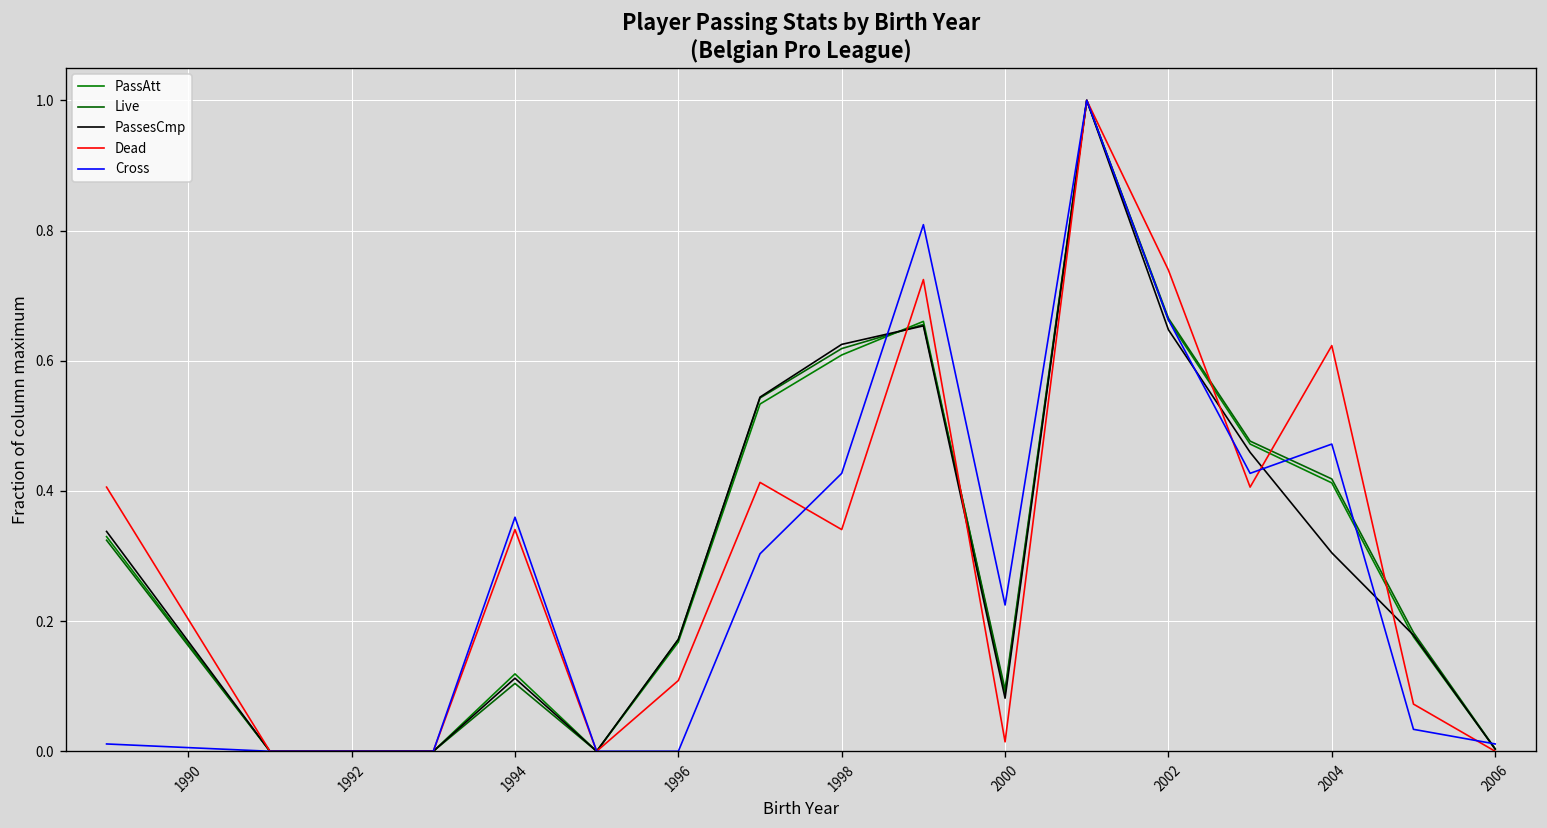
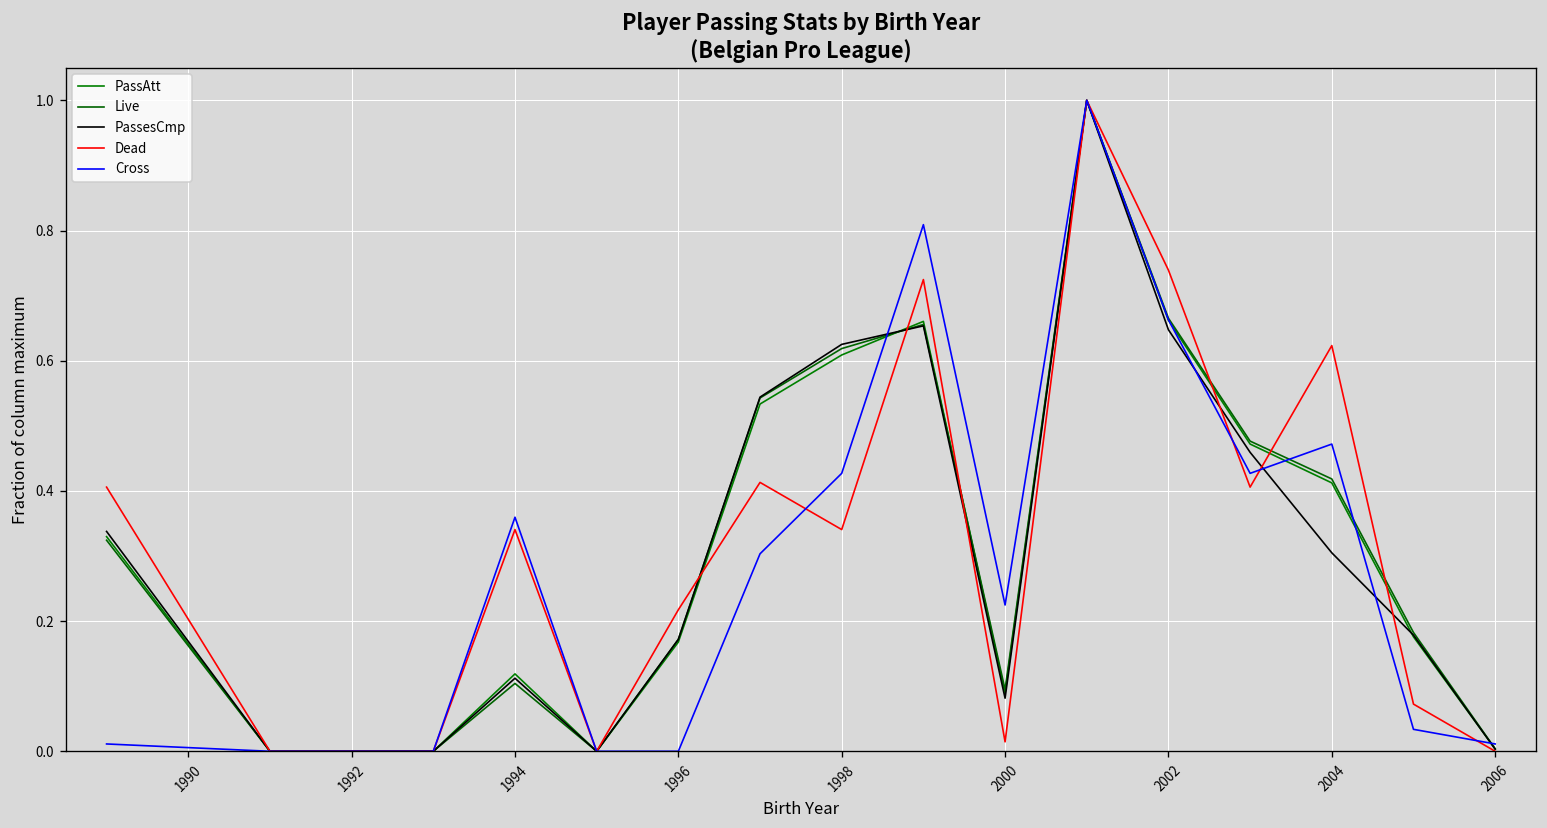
Dead, 1996: 0.11 -> 0.22
